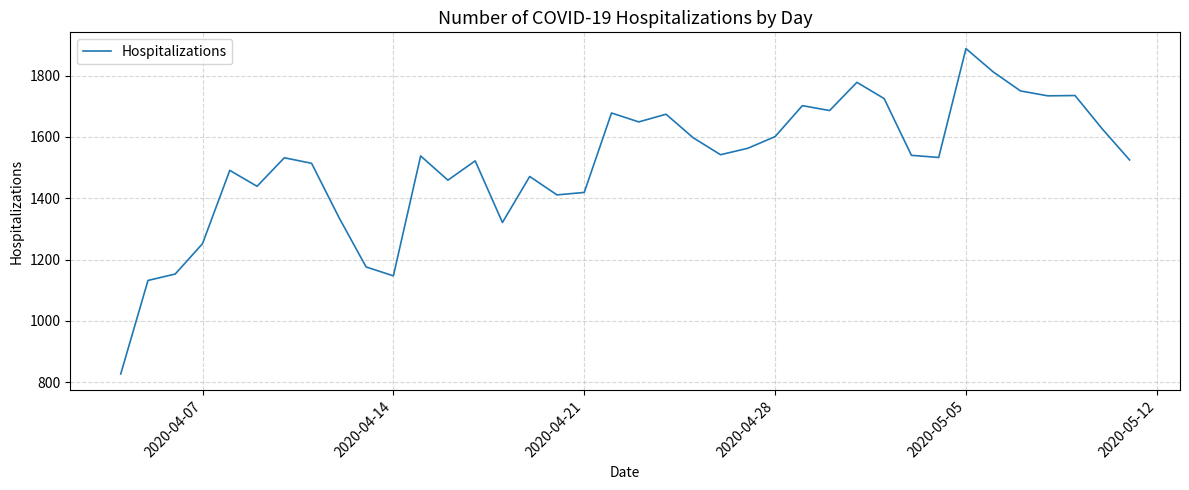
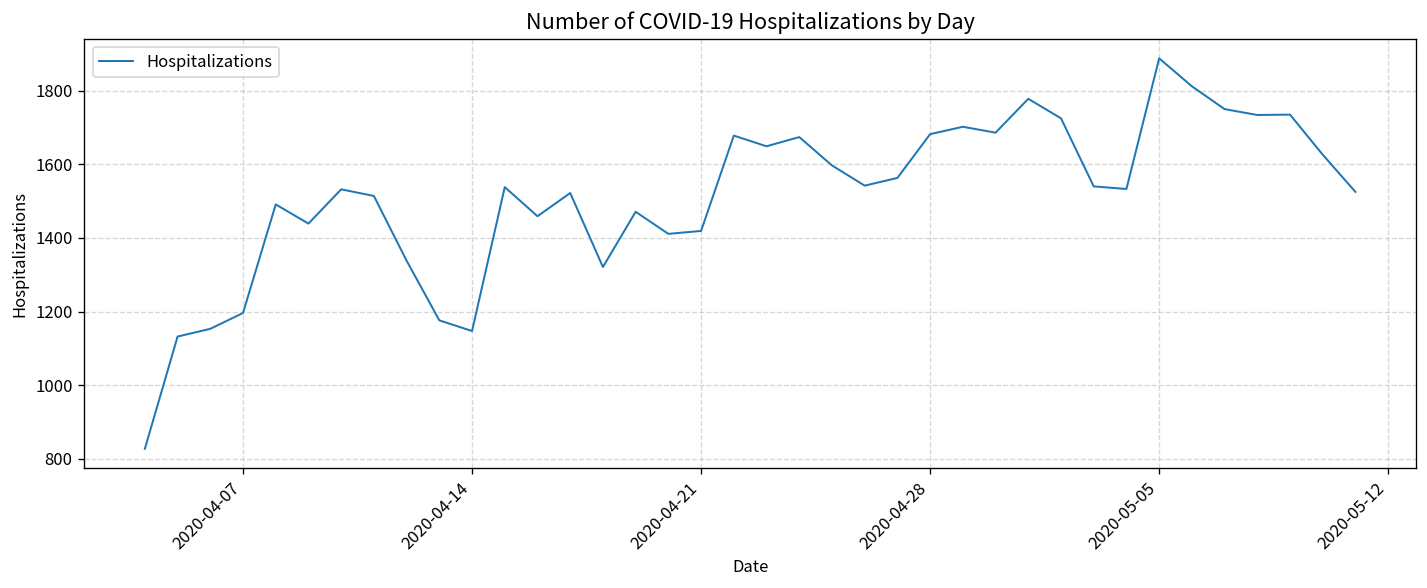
2020-04-07: 1250 -> 1200
2020-04-28: 1600 -> 1680
